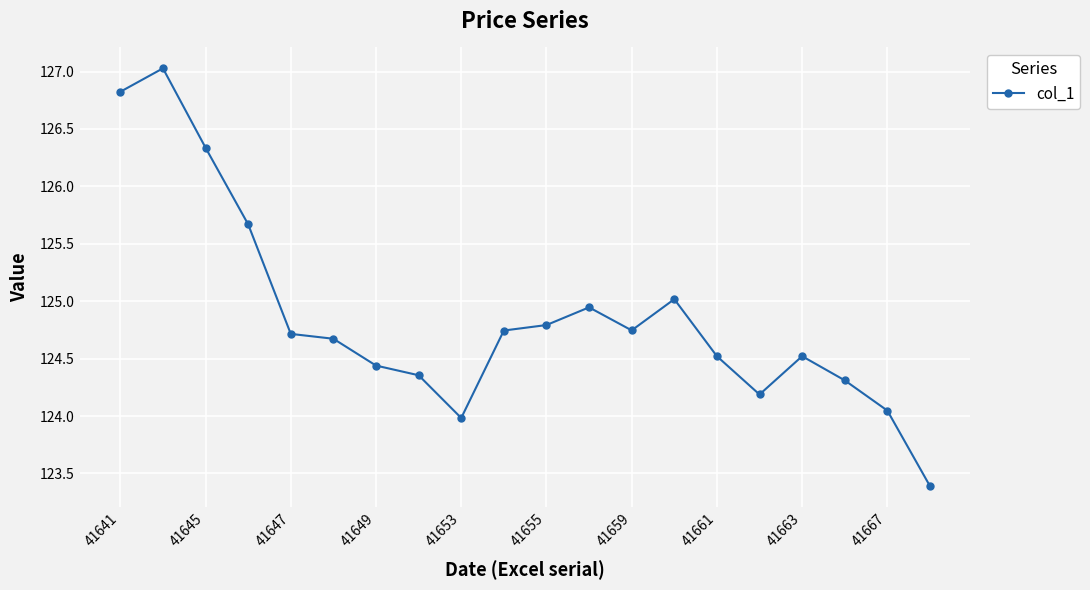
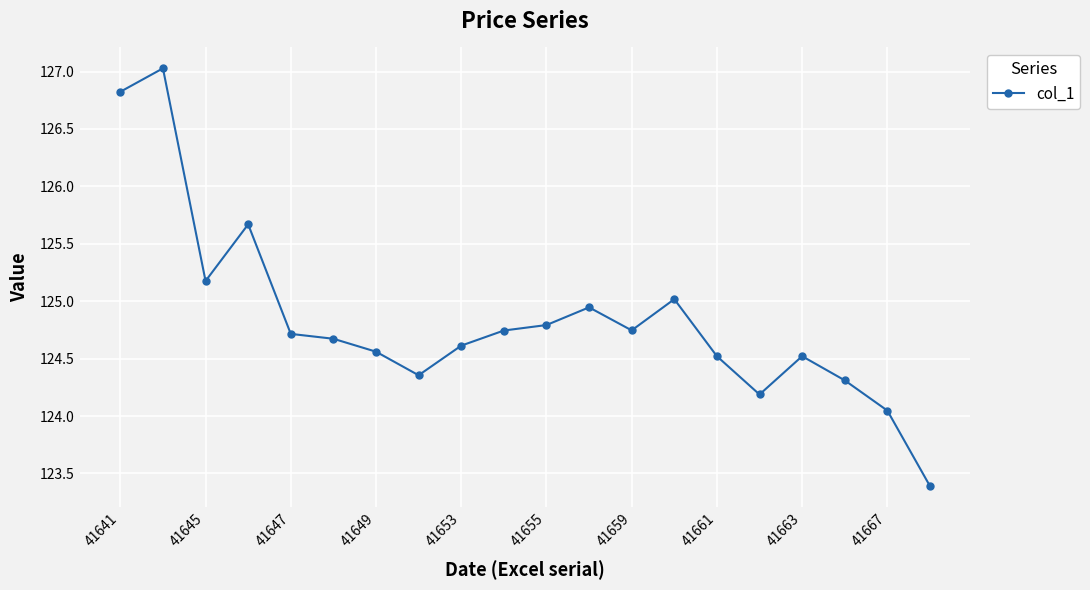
41645: 126.34 -> 125.18
41649: 124.44 -> 124.56
41653: 123.98 -> 124.61
